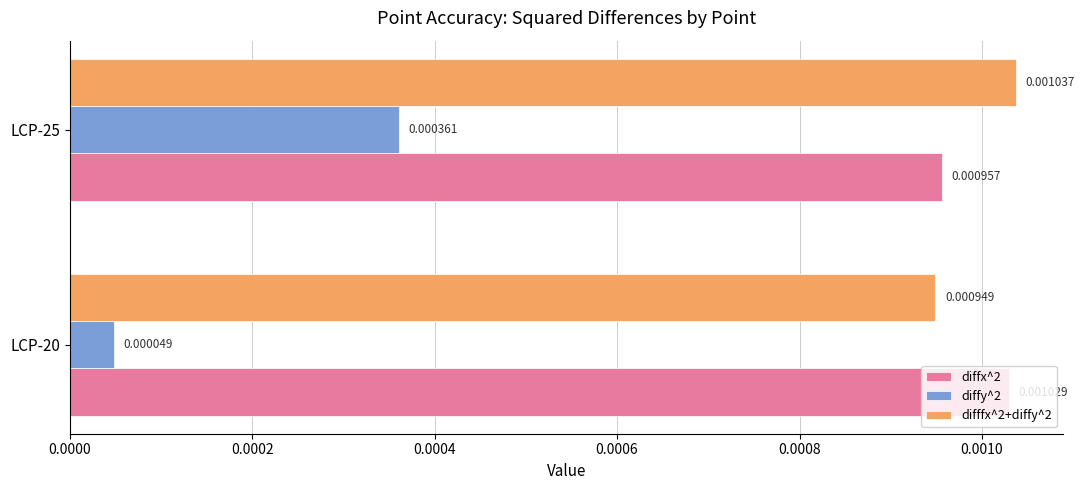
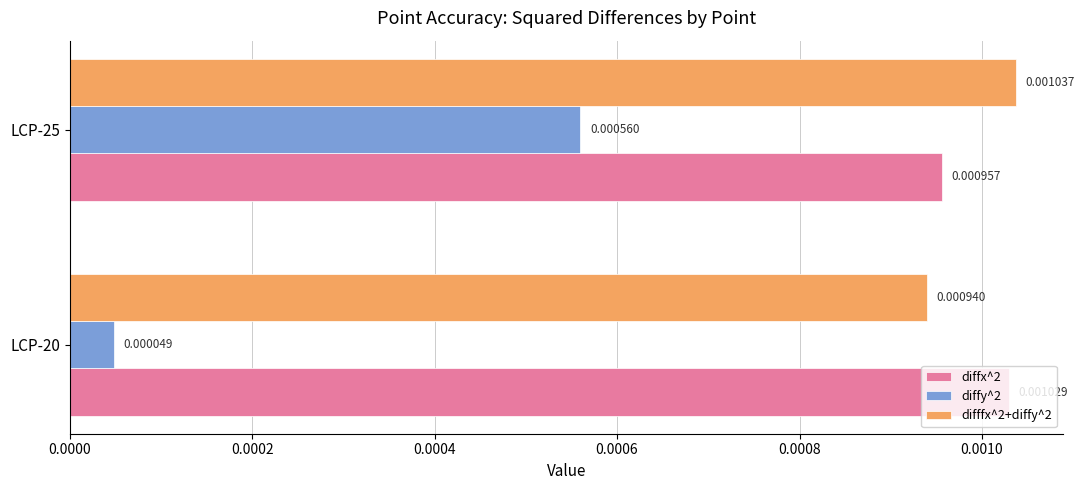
diffy^2, LCP-25: 0.000361 -> 0.000560
difffx^2+diffy^2, LCP-20: 0.000949 -> 0.000940
